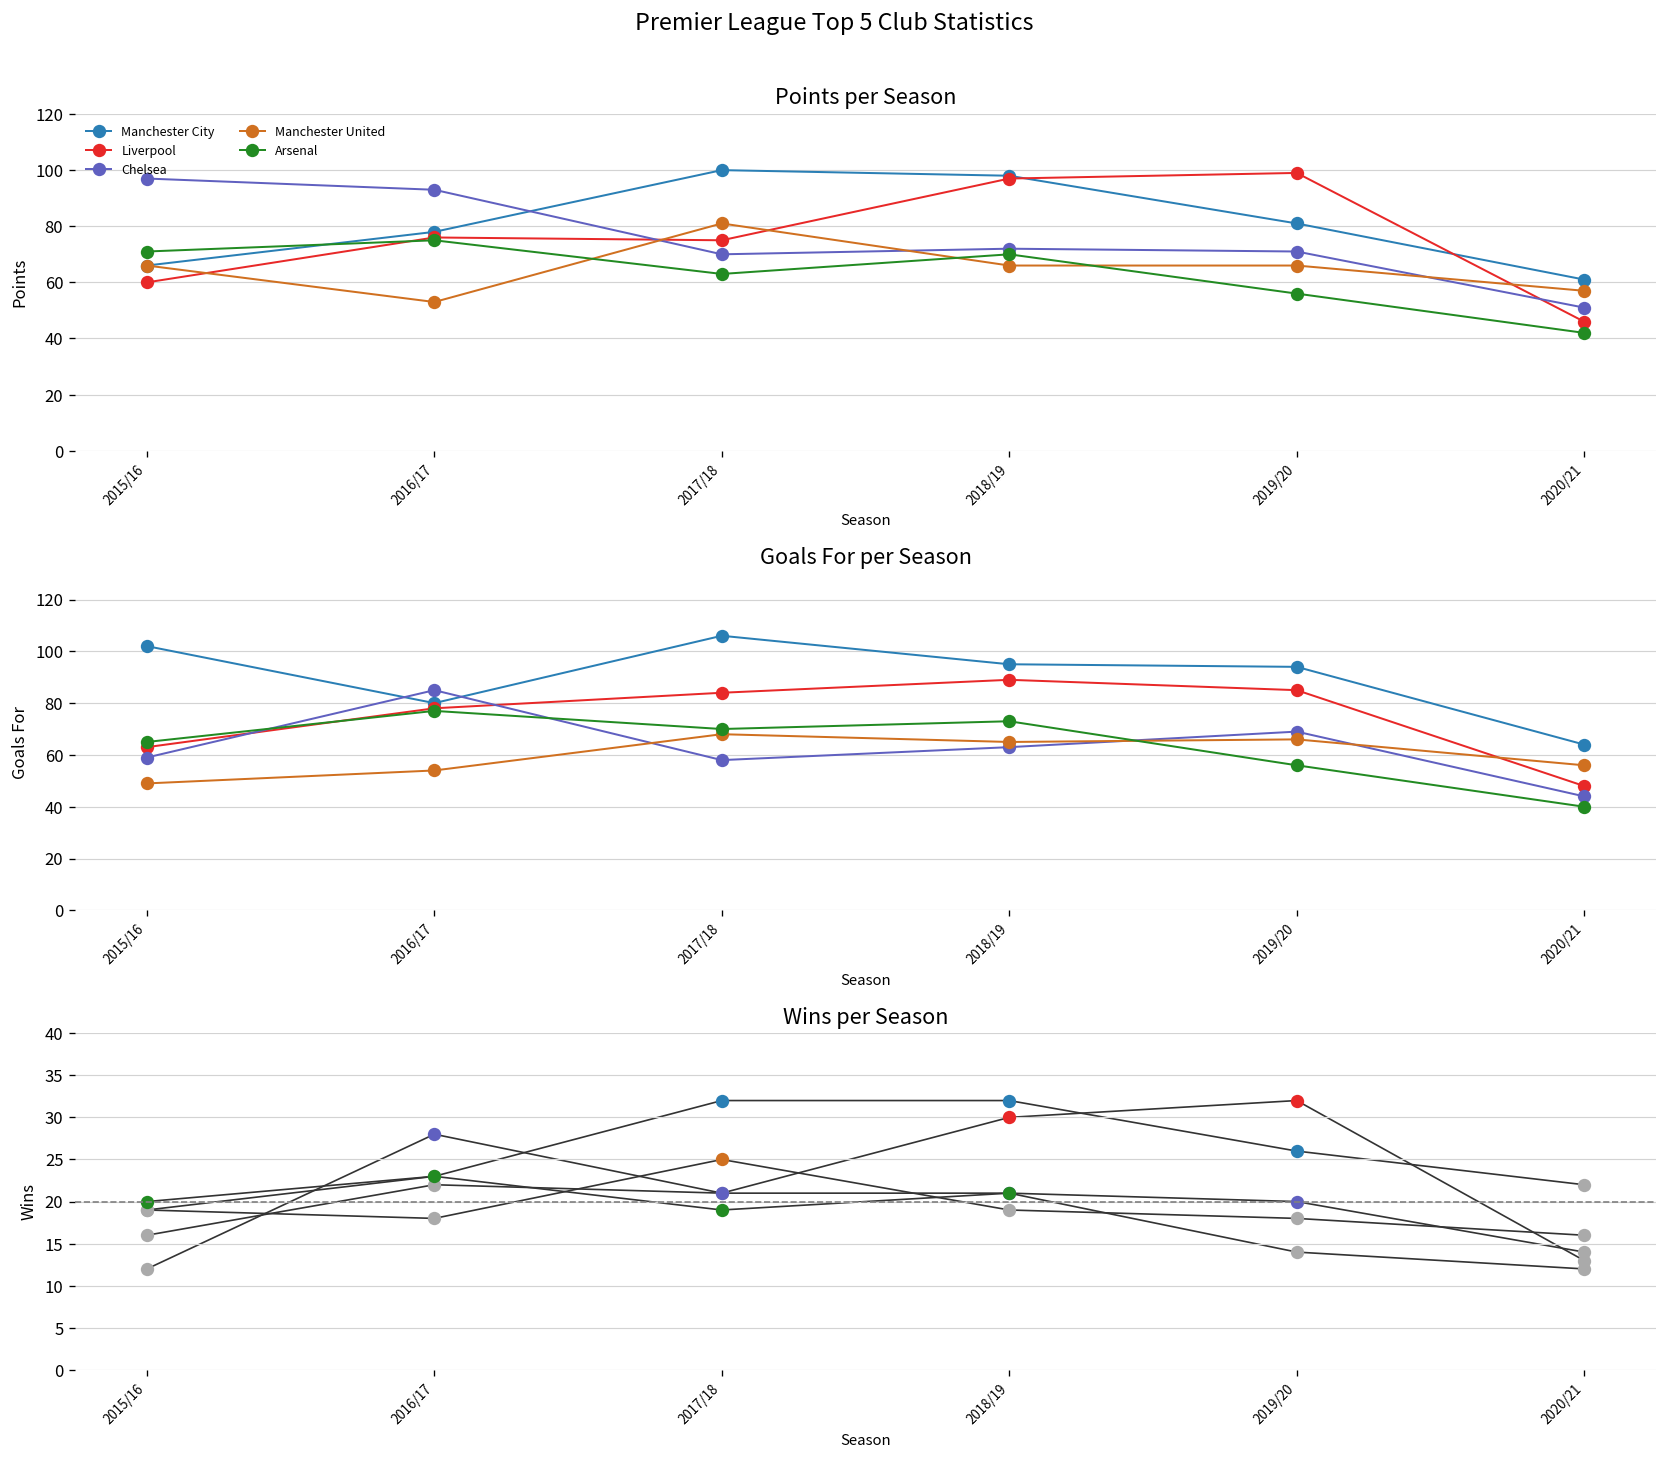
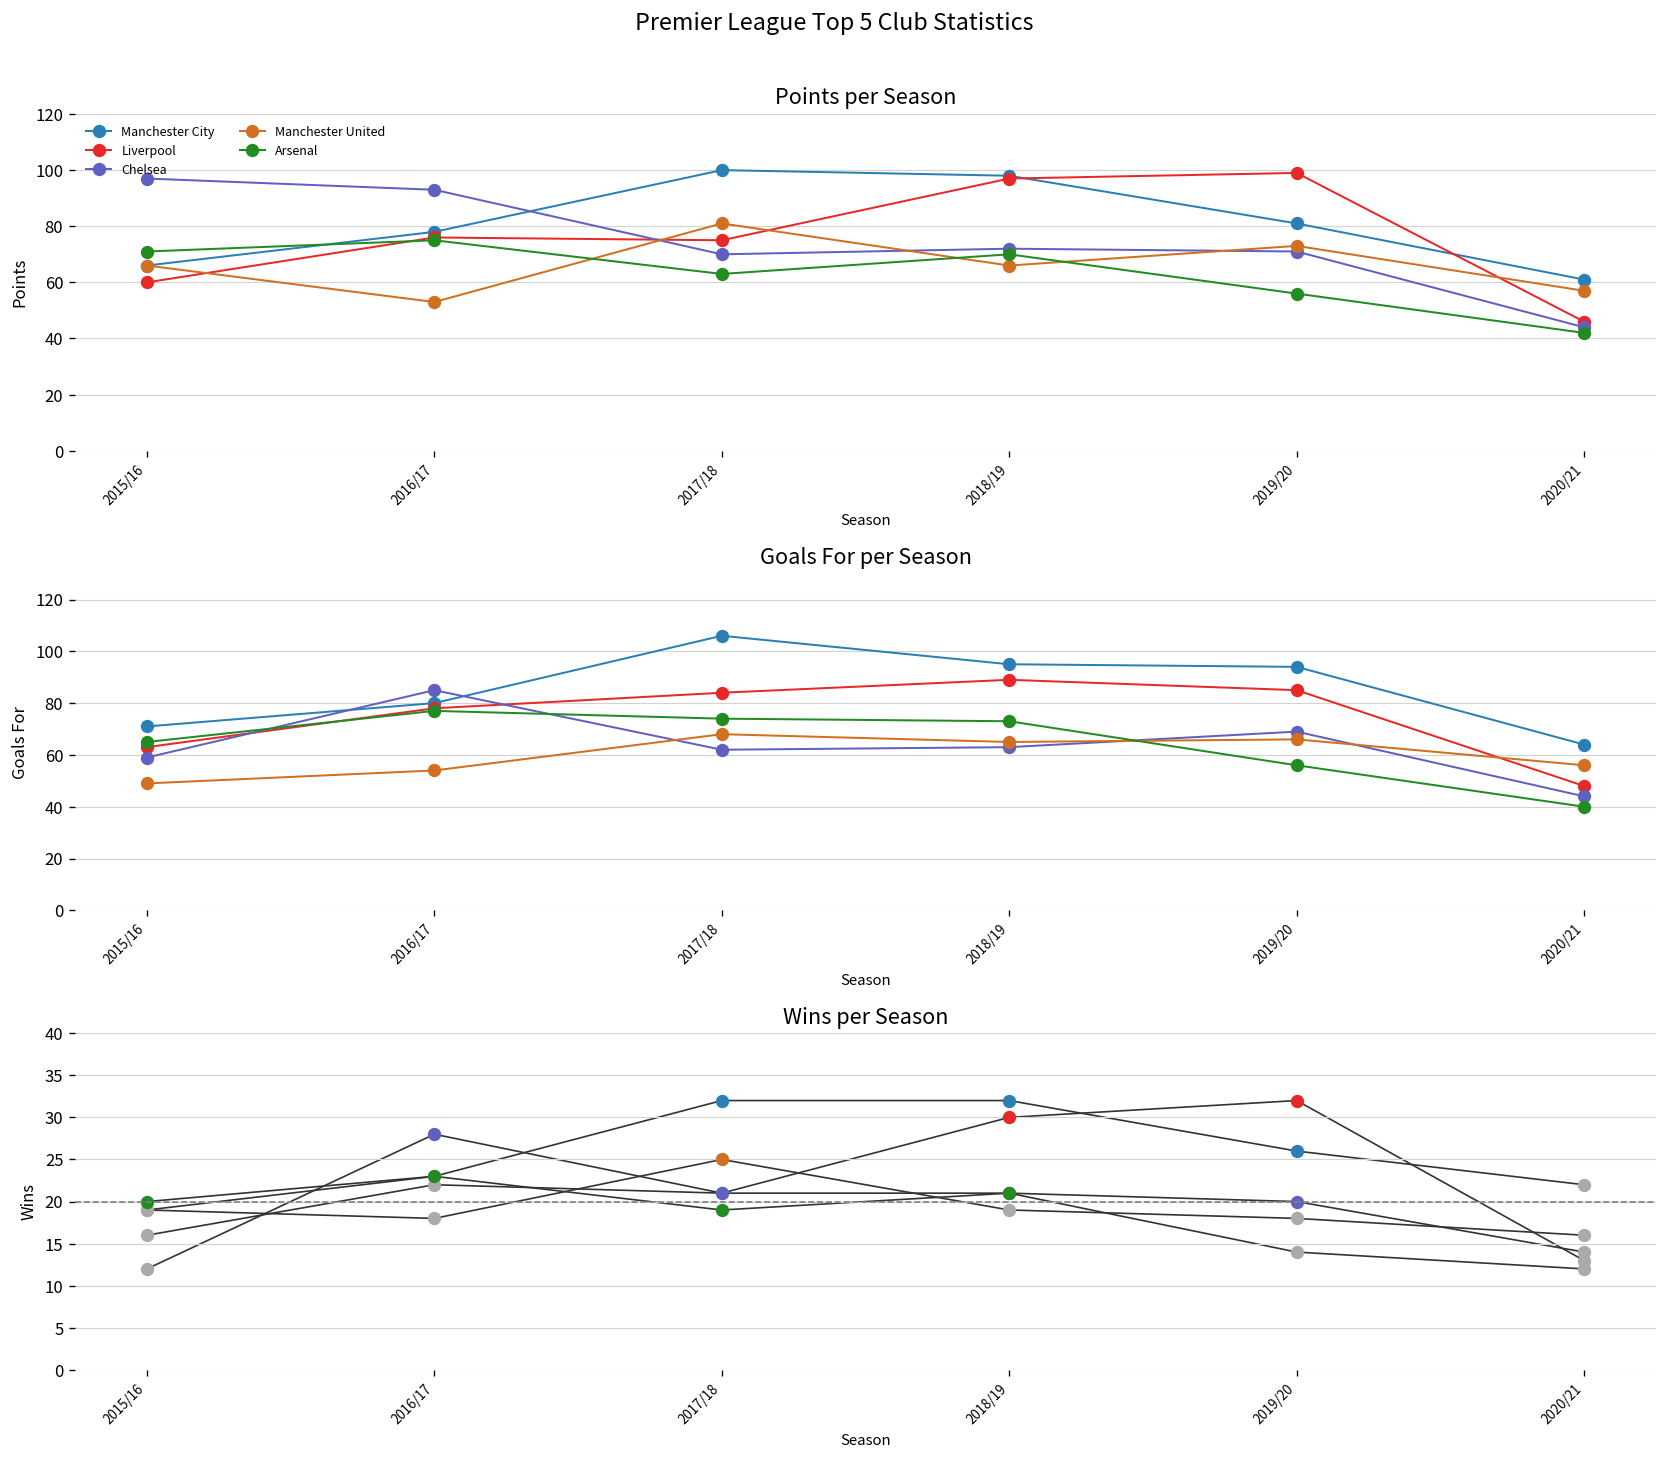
Points per Season, Manchester United, 2019/20: 66 -> 73
Points per Season, Chelsea, 2020/21: 51 -> 44
Goals For per Season, Manchester City, 2015/16: 102 -> 71
Goals For per Season, Chelsea, 2017/18: 58 -> 62
Goals For per Season, Arsenal, 2017/18: 70 -> 74
